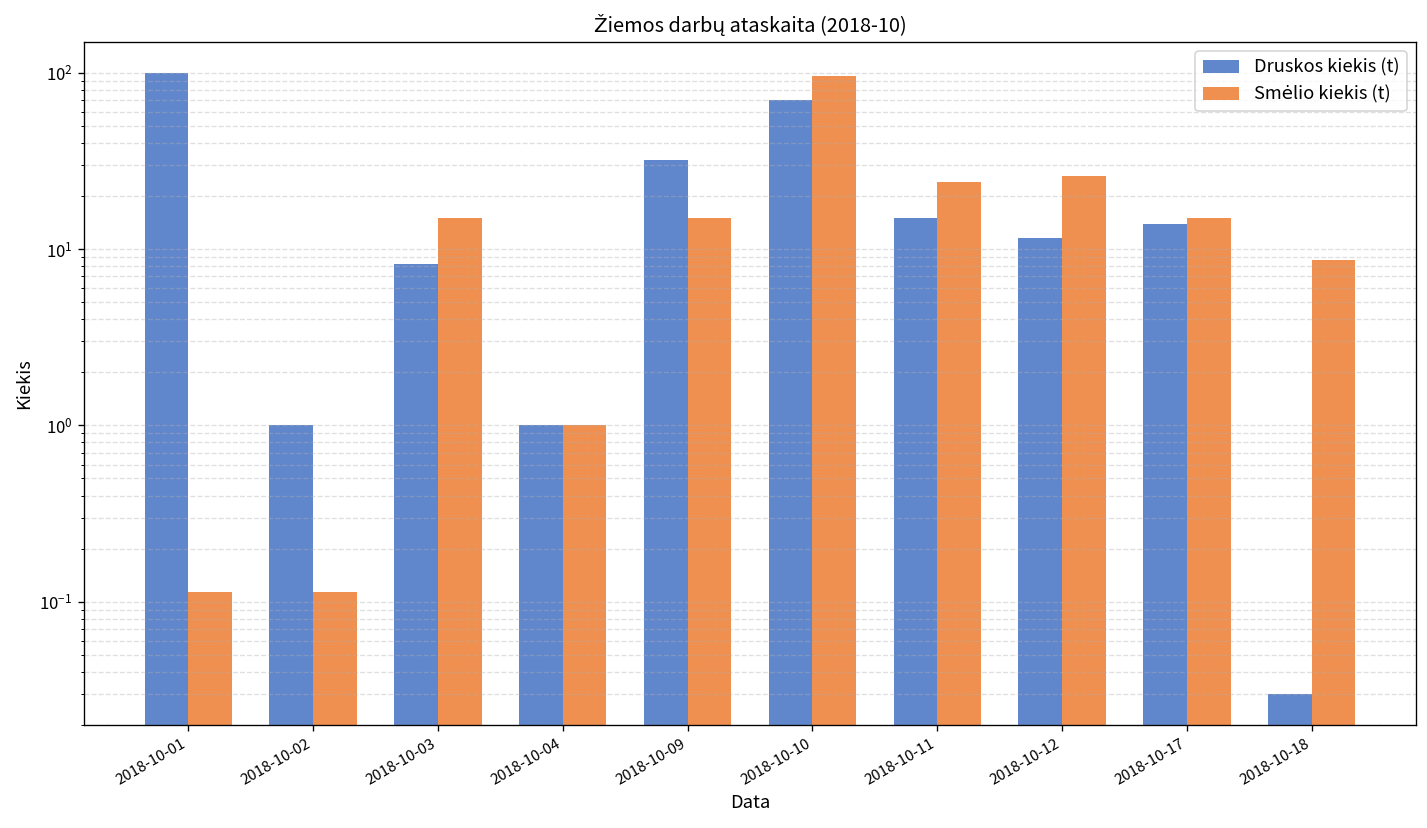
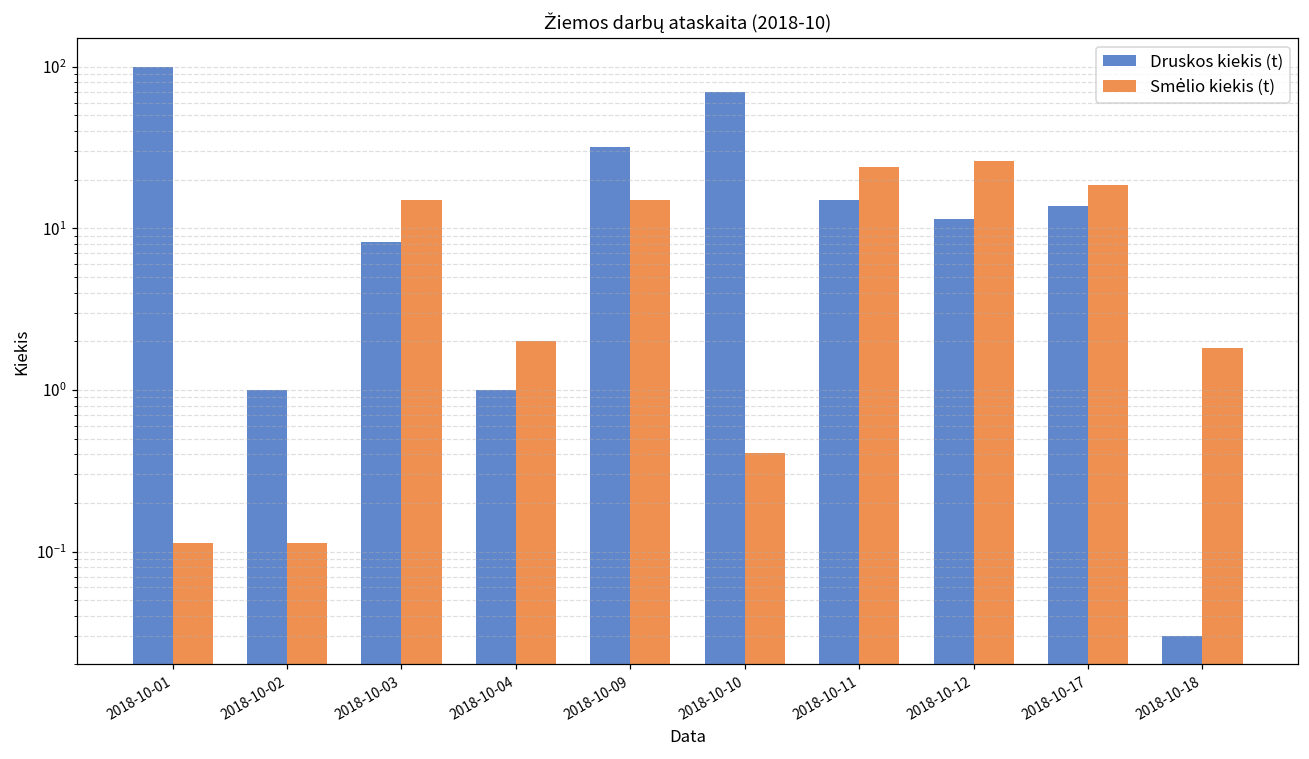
Smėlio kiekis (t), 2018-10-04: 1 -> 2
Smėlio kiekis (t), 2018-10-10: 100 -> 0.41
Smėlio kiekis (t), 2018-10-17: 15 -> 19
Smėlio kiekis (t), 2018-10-18: 9 -> 1.8
